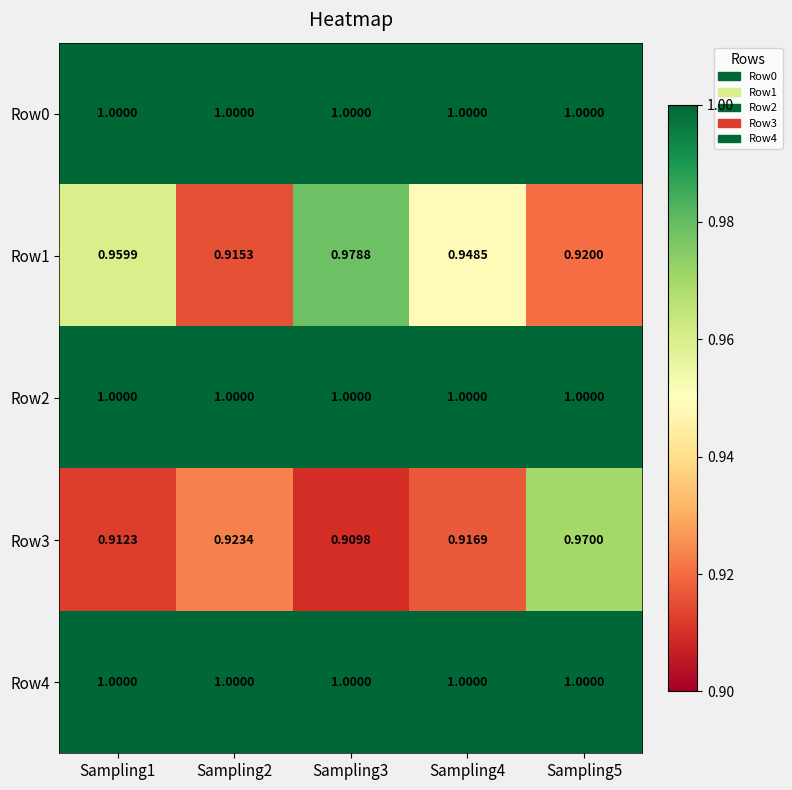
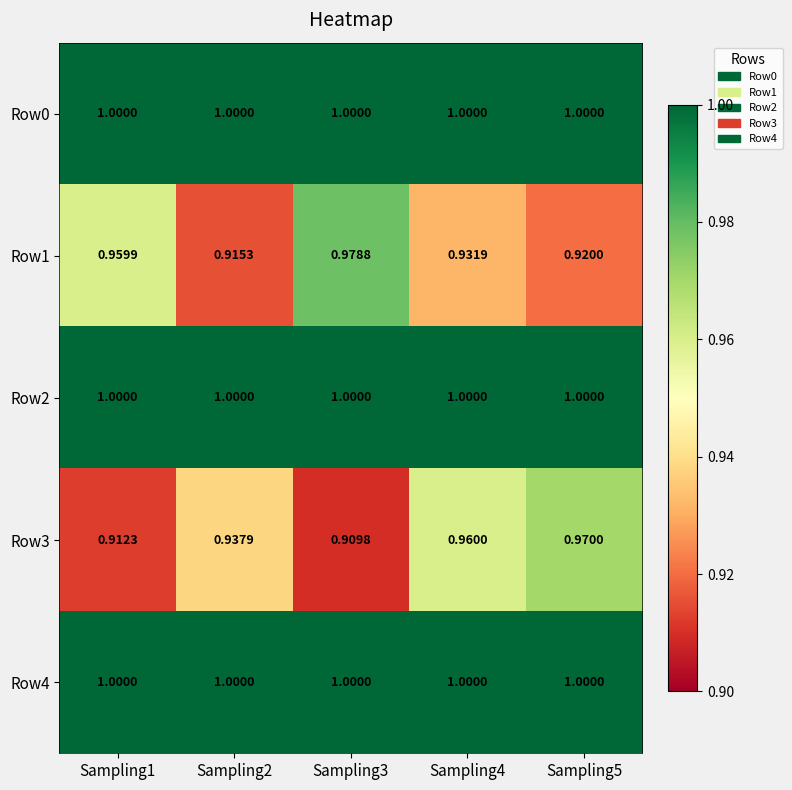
Row1, Sampling4: 0.9485 -> 0.9319
Row3, Sampling2: 0.9234 -> 0.9379
Row3, Sampling4: 0.9169 -> 0.9600
